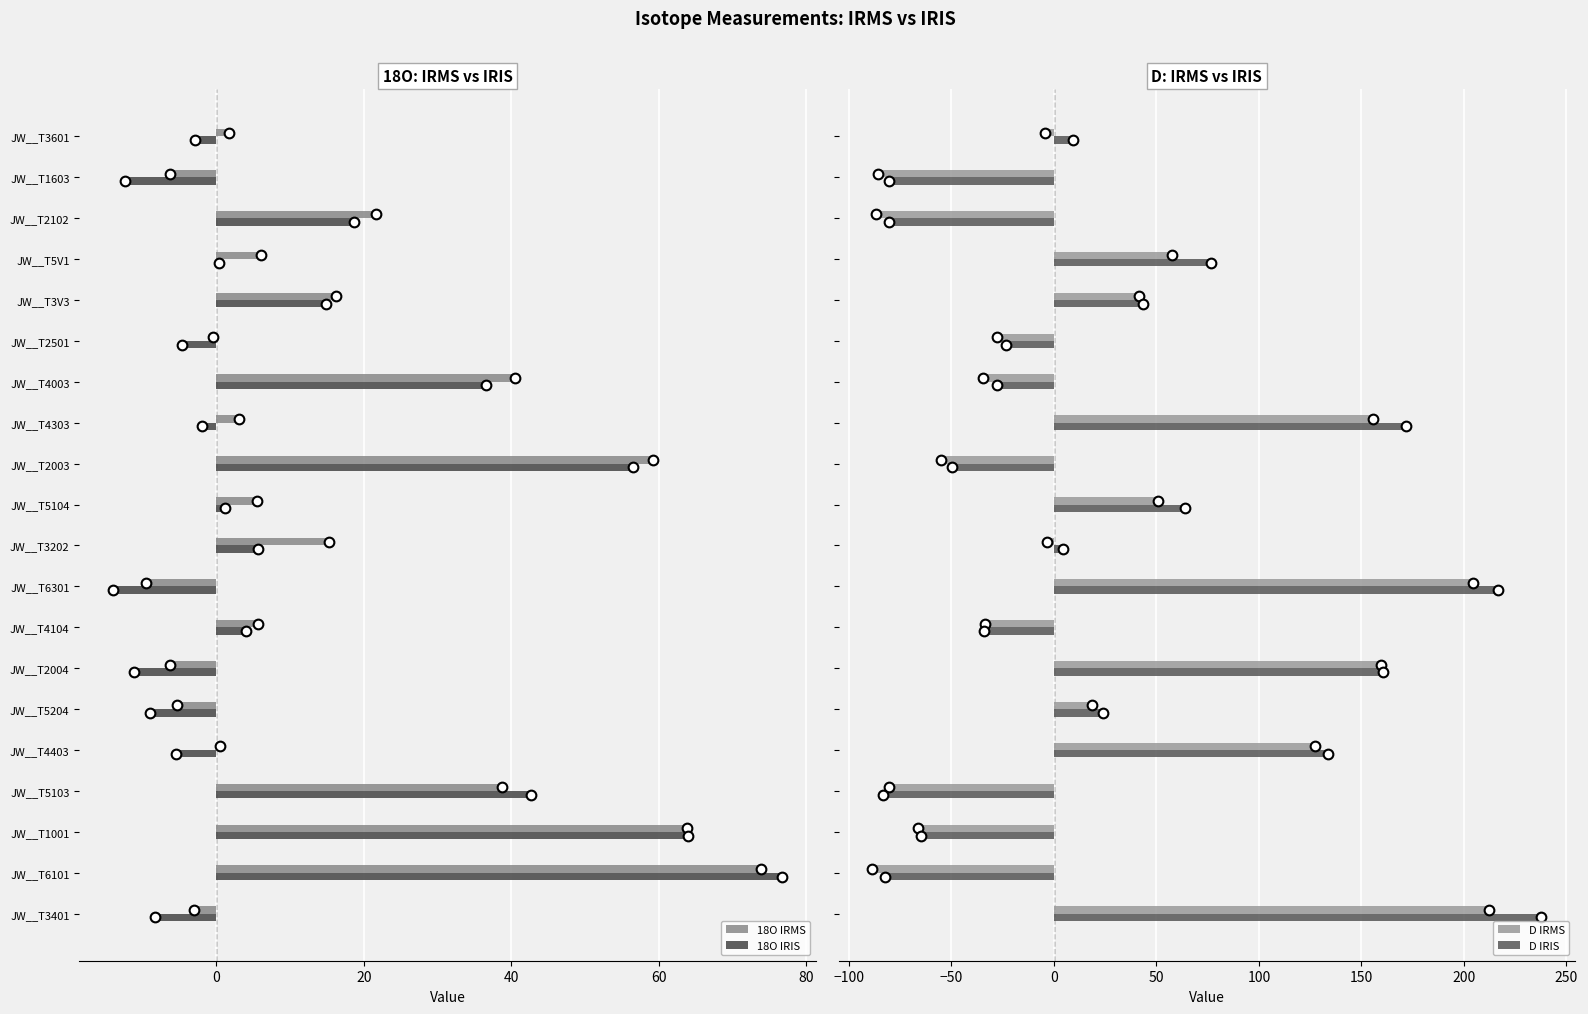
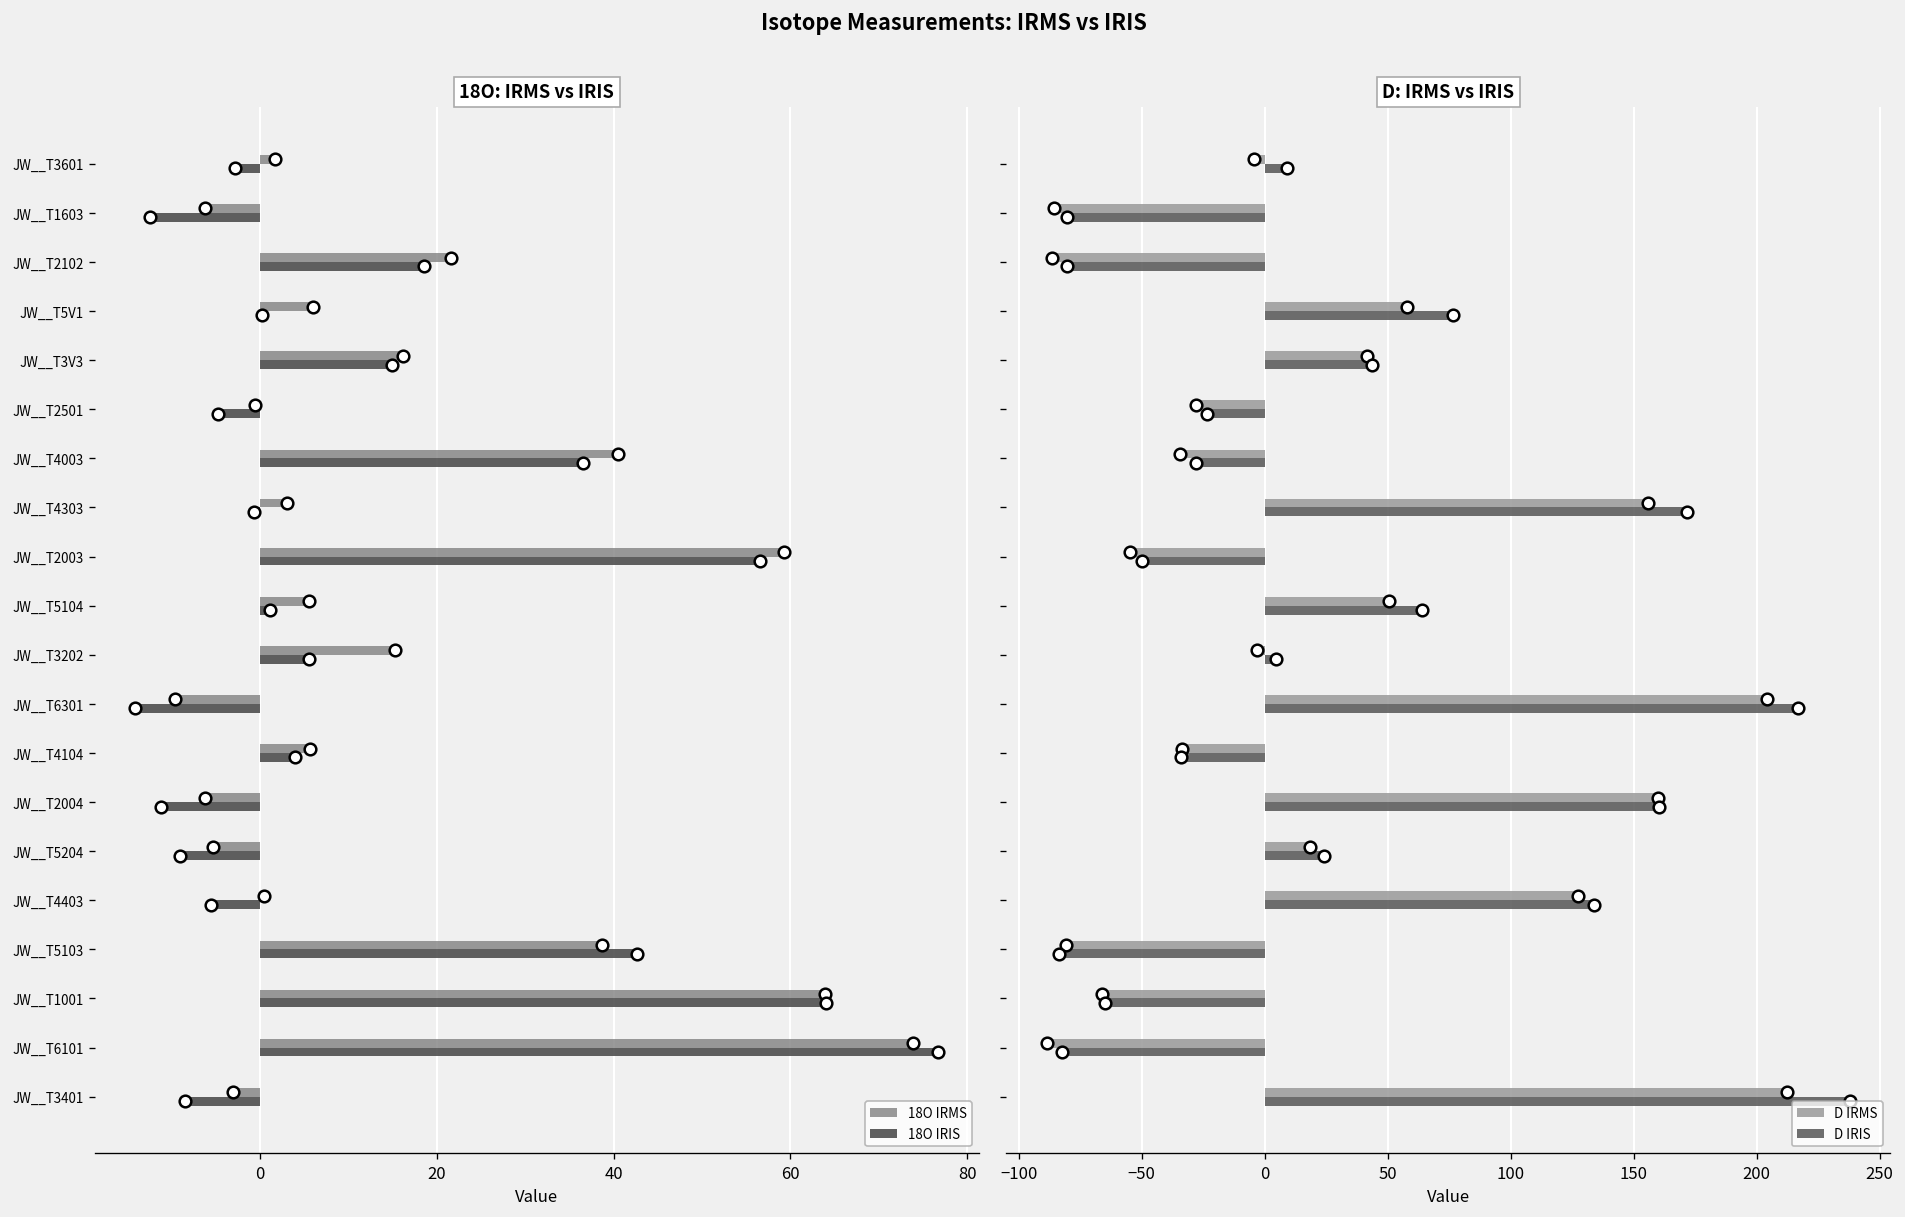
18O: IRMS vs IRIS, 18O IRIS, JW__T4303: -2 -> -1
